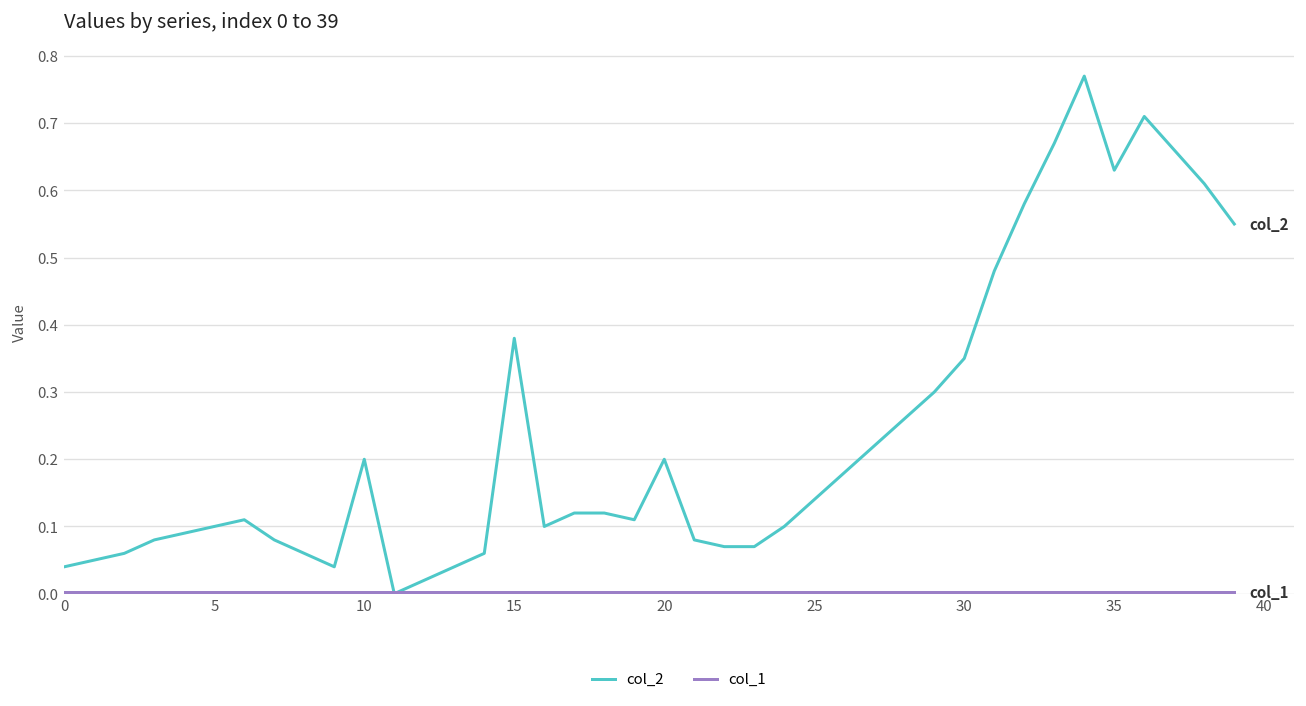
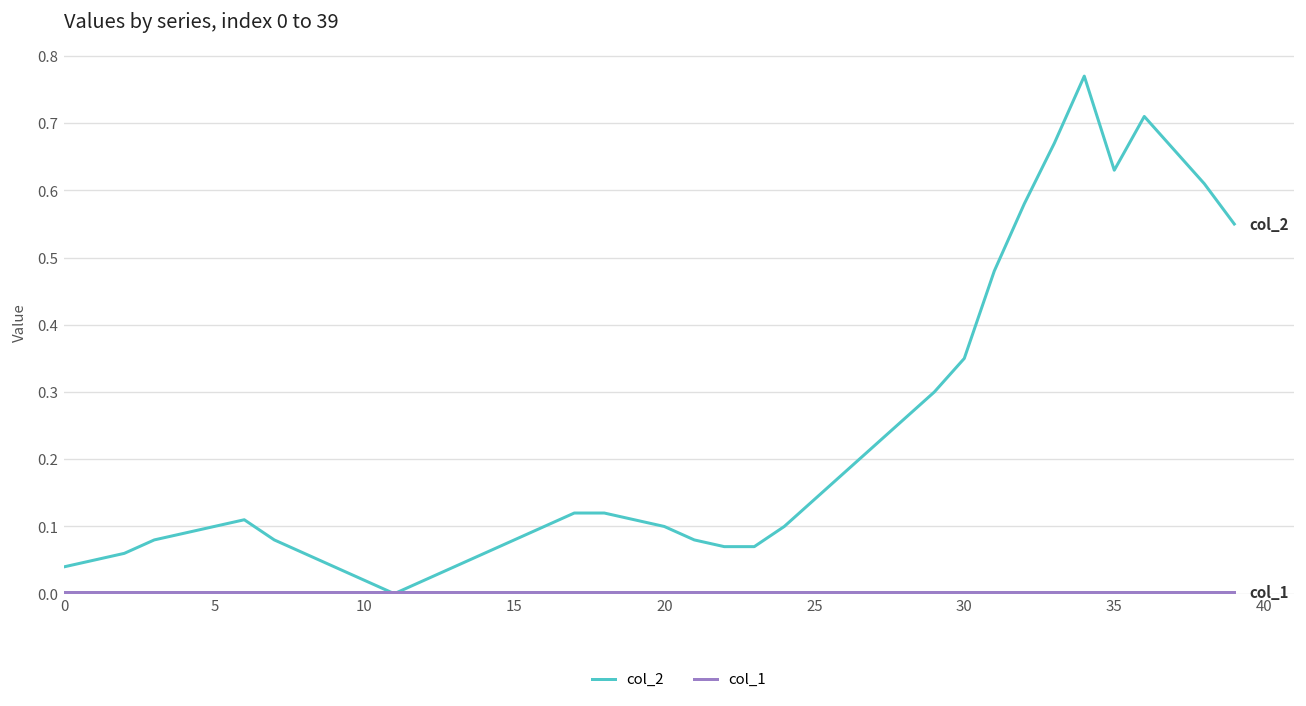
col_2, 10: 0.20 -> 0.02
col_2, 15: 0.38 -> 0.08
col_2, 20: 0.2 -> 0.1
